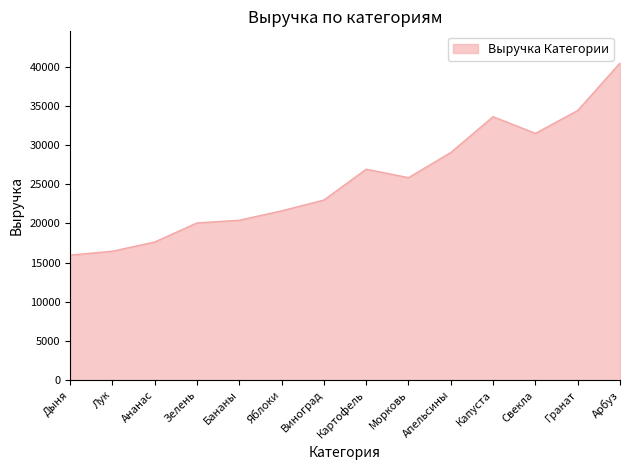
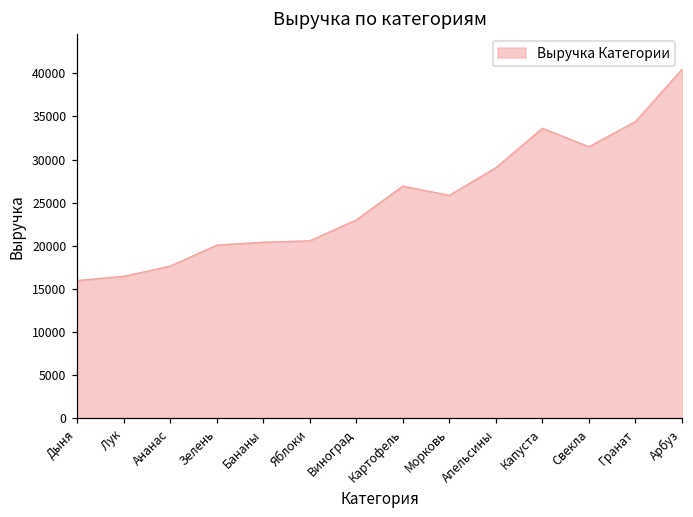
Яблоки: 22000 -> 21000
